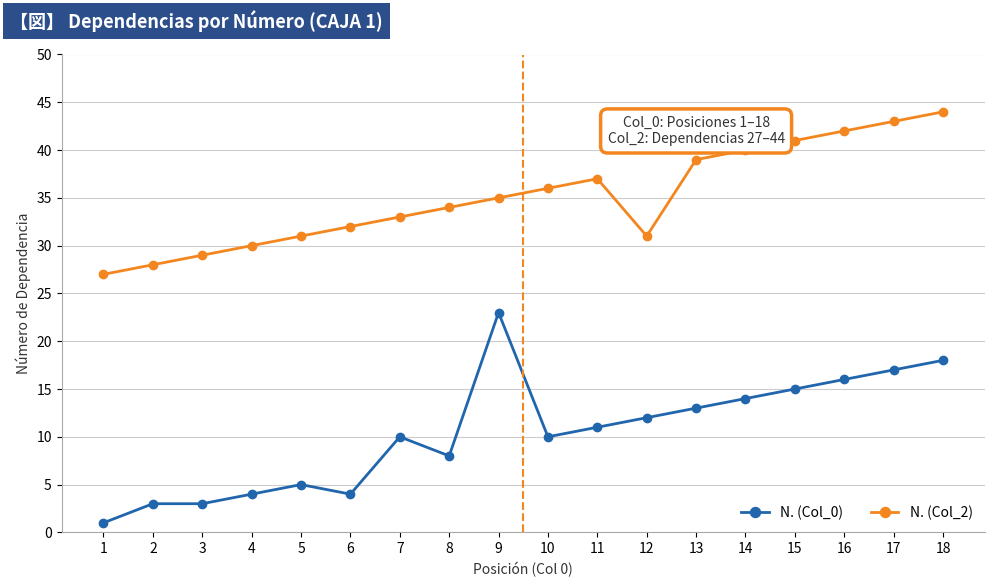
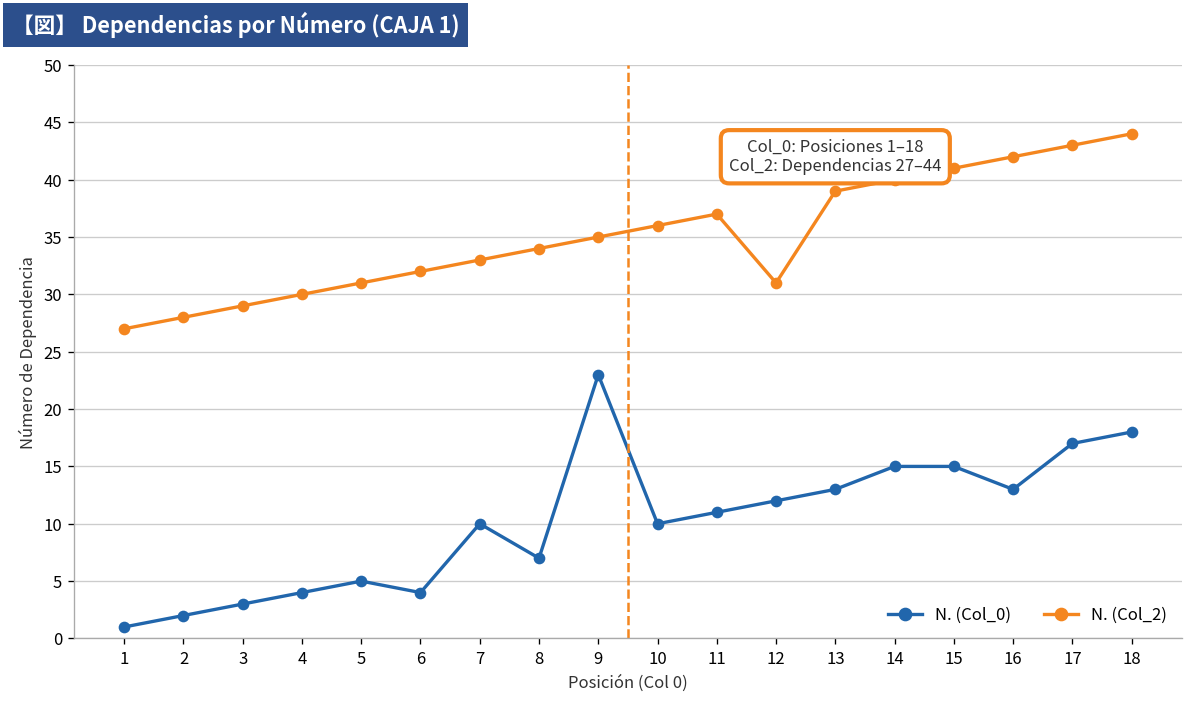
N. (Col_0), 2: 3 -> 2
N. (Col_0), 8: 8 -> 7
N. (Col_0), 14: 14 -> 15
N. (Col_0), 16: 16 -> 13
